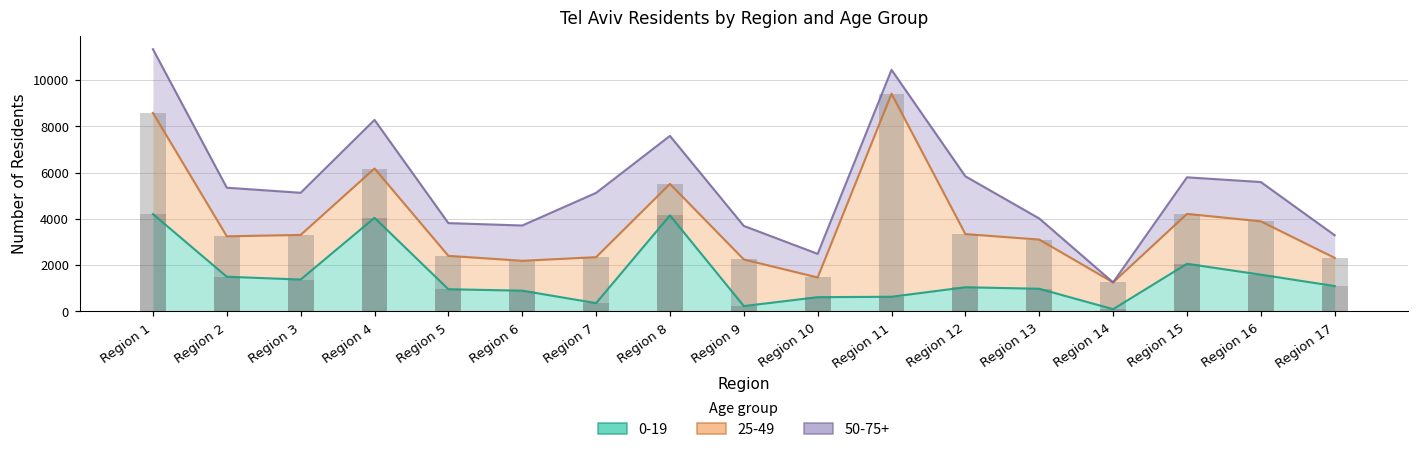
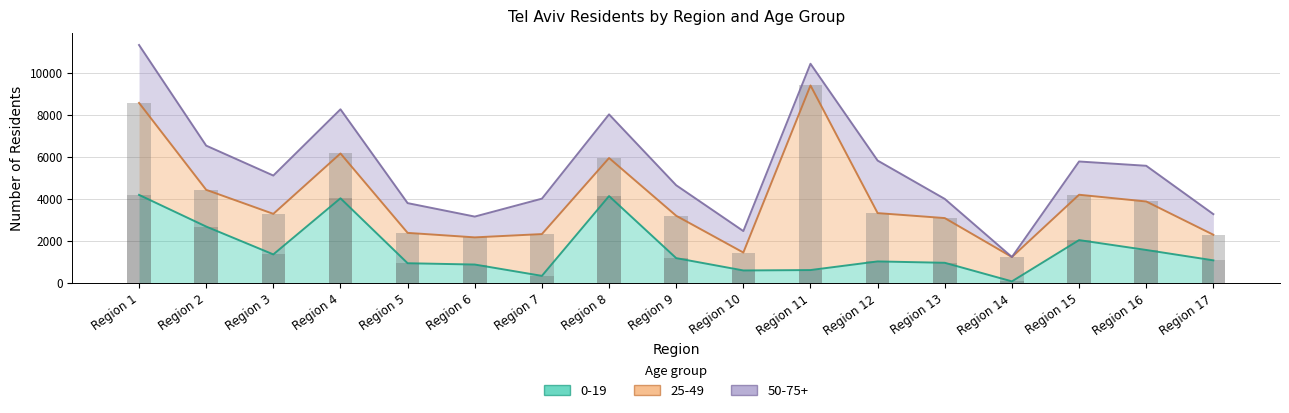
0-19, Region 2: 1500 -> 2700
50-75+, Region 6: 1500 -> 1000
50-75+, Region 7: 2800 -> 1700
25-49, Region 8: 1400 -> 1800
0-19, Region 9: 200 -> 1200
